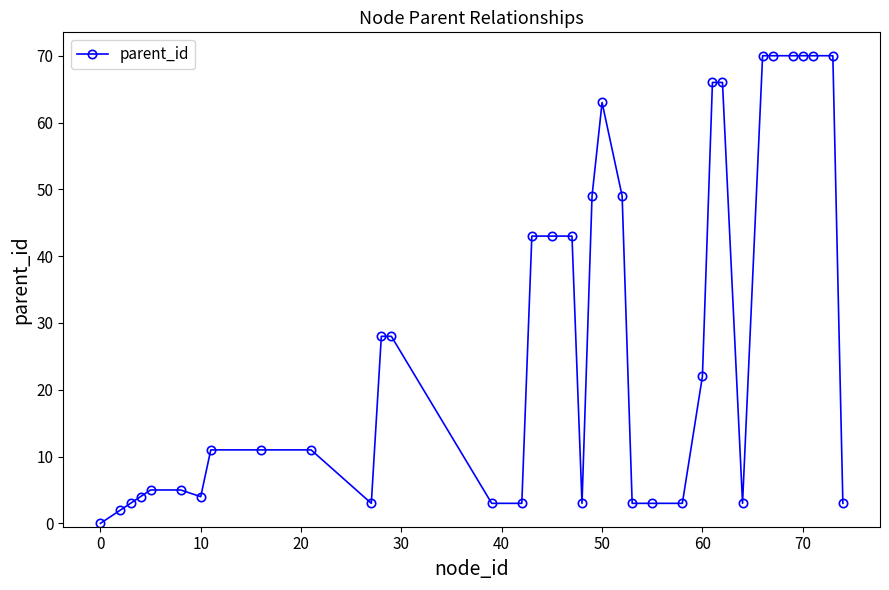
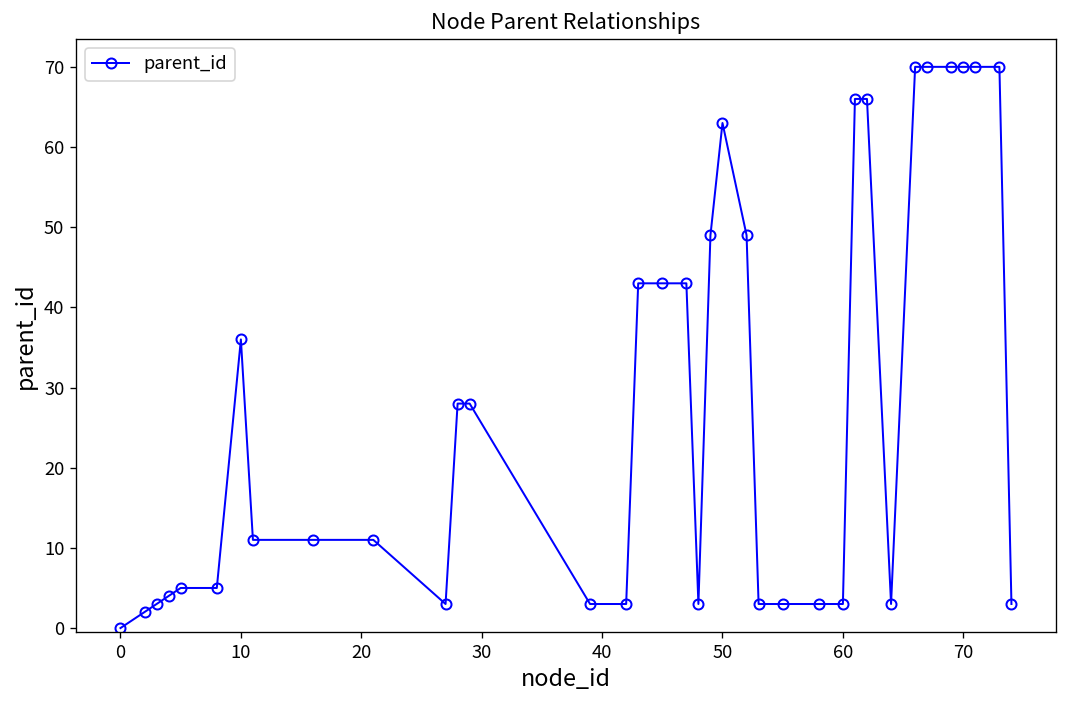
10: 4 -> 36
60: 22 -> 3
